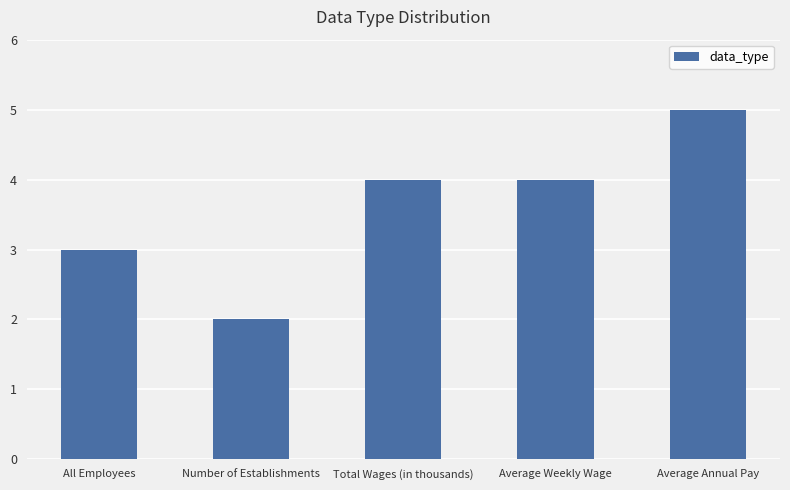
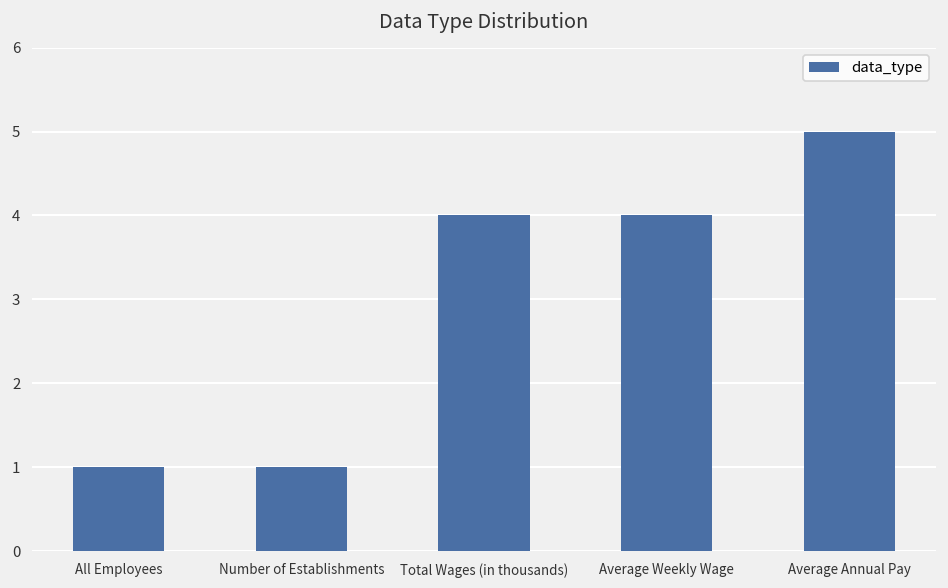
All Employees: 3 -> 1
Number of Establishments: 2 -> 1
